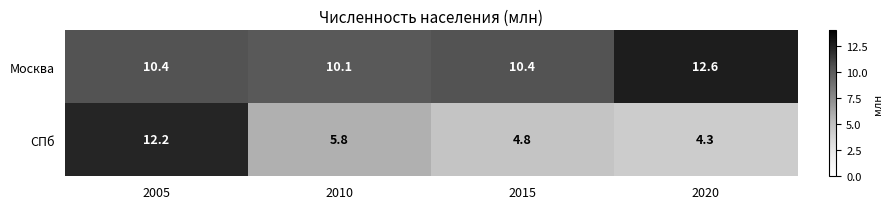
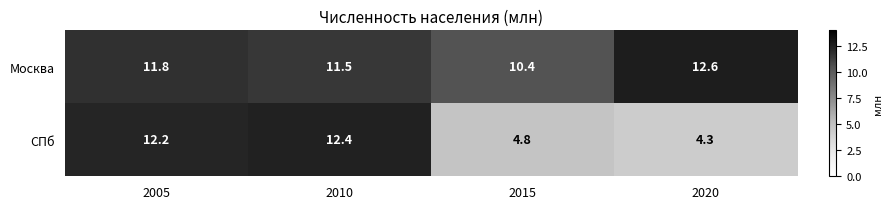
Москва, 2005: 10.4 -> 11.8
Москва, 2010: 10.1 -> 11.5
СПб, 2010: 5.8 -> 12.4
